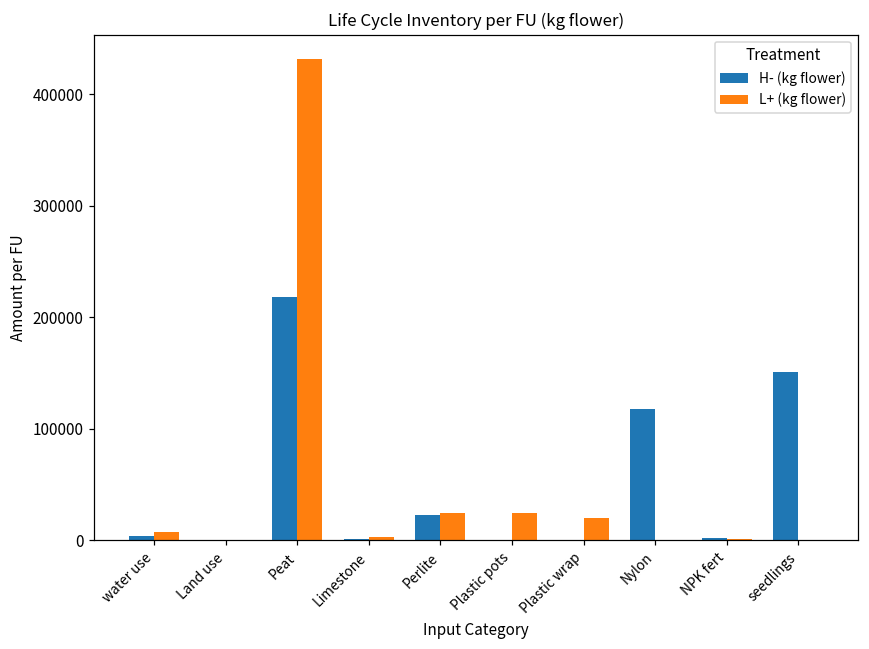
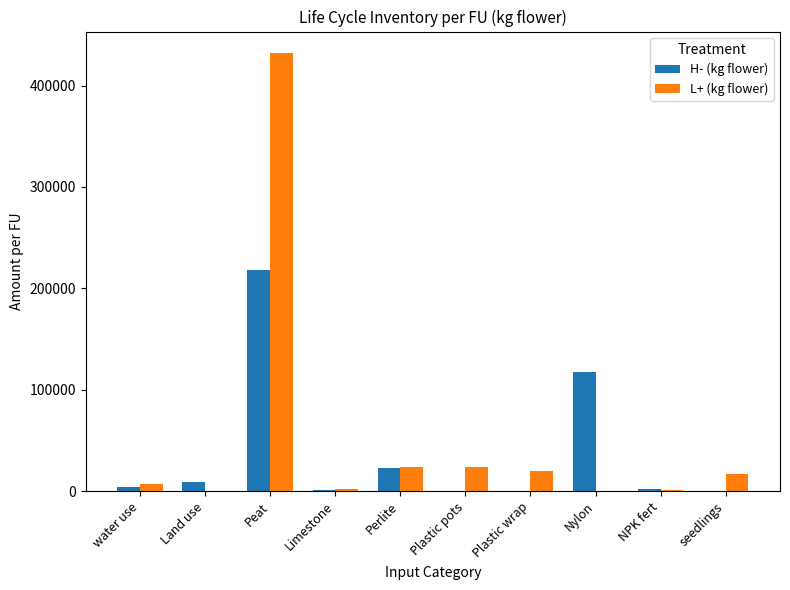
H- (kg flower), Land use: 0 -> 9000
H- (kg flower), seedlings: 151000 -> 0
L+ (kg flower), seedlings: 0 -> 17000
